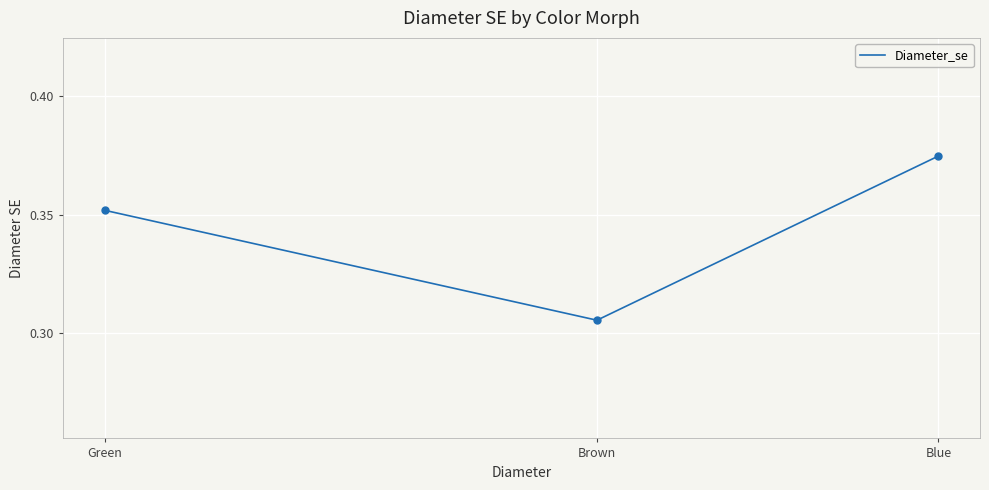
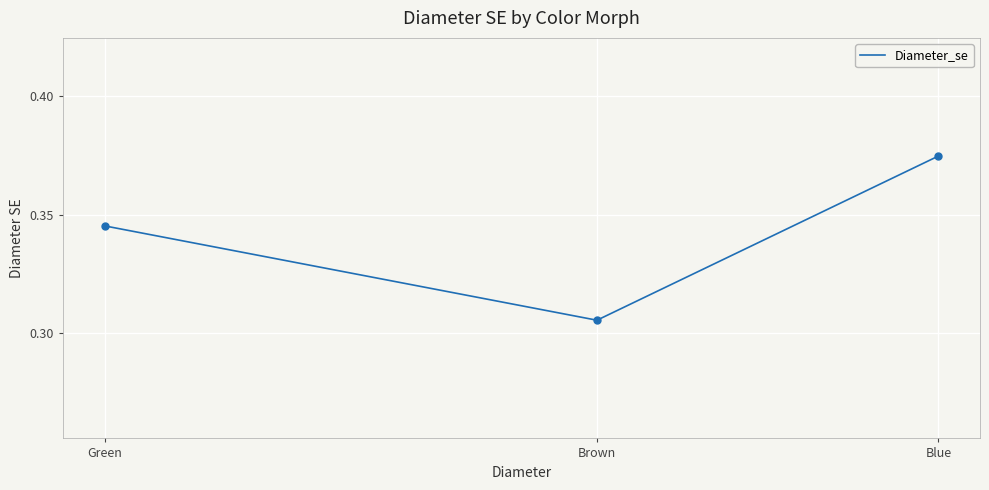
Green: 0.352 -> 0.345
